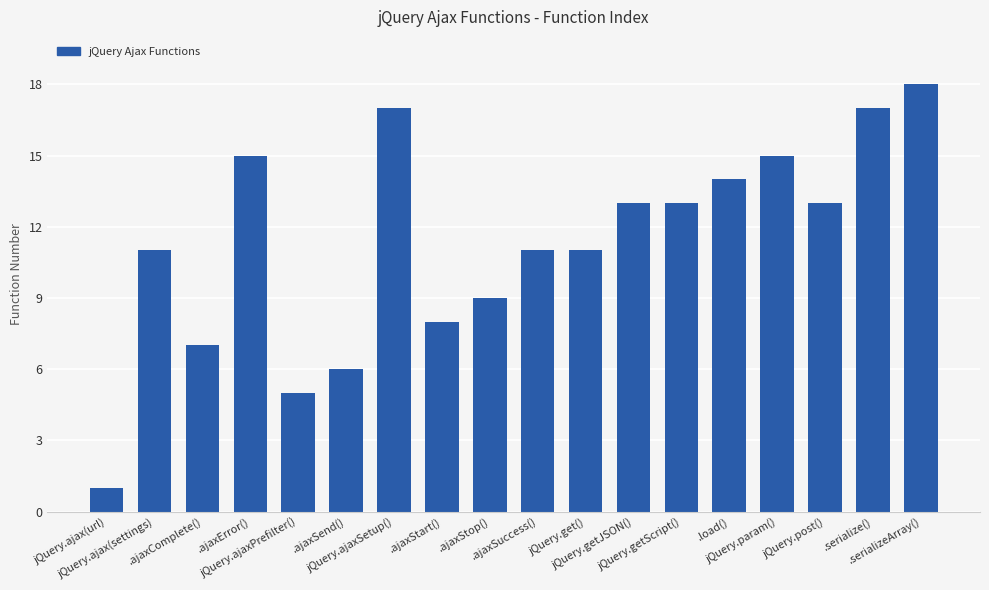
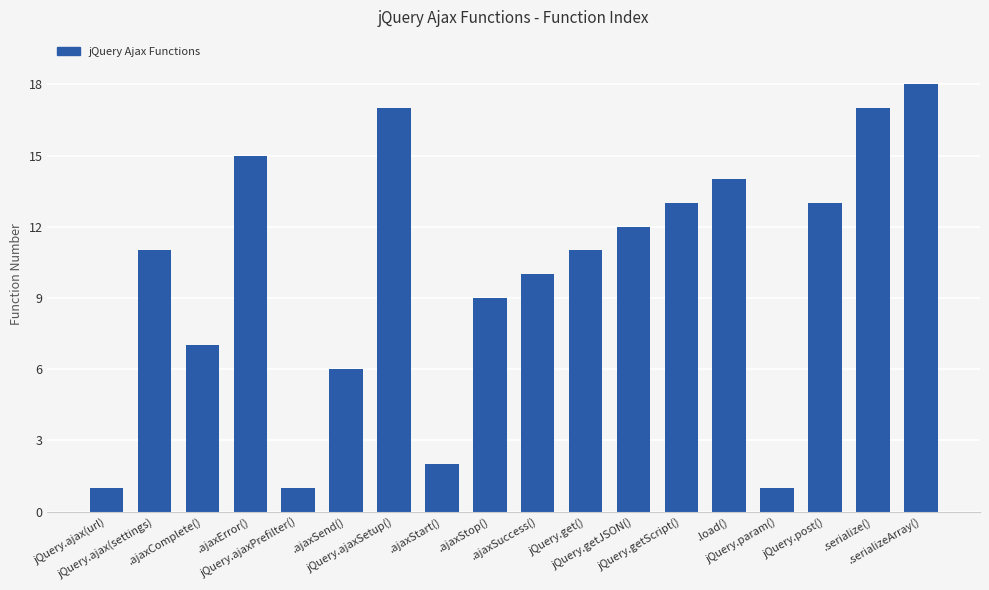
jQuery.ajaxPrefilter(): 5 -> 1
.ajaxStart(): 8 -> 2
.ajaxSuccess(): 11 -> 10
jQuery.getJSON(): 13 -> 12
jQuery.param(): 15 -> 1
